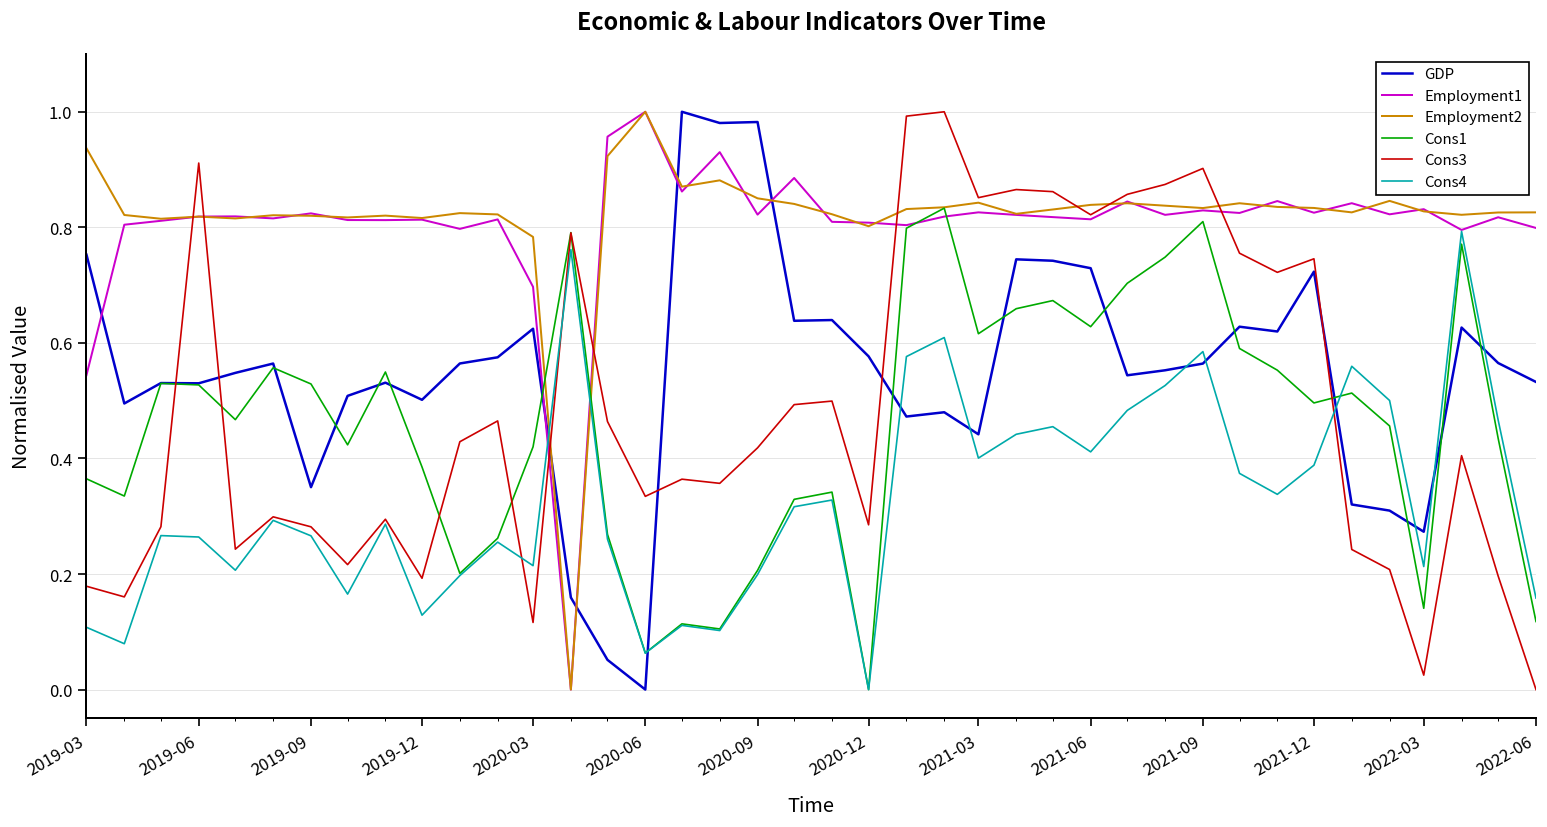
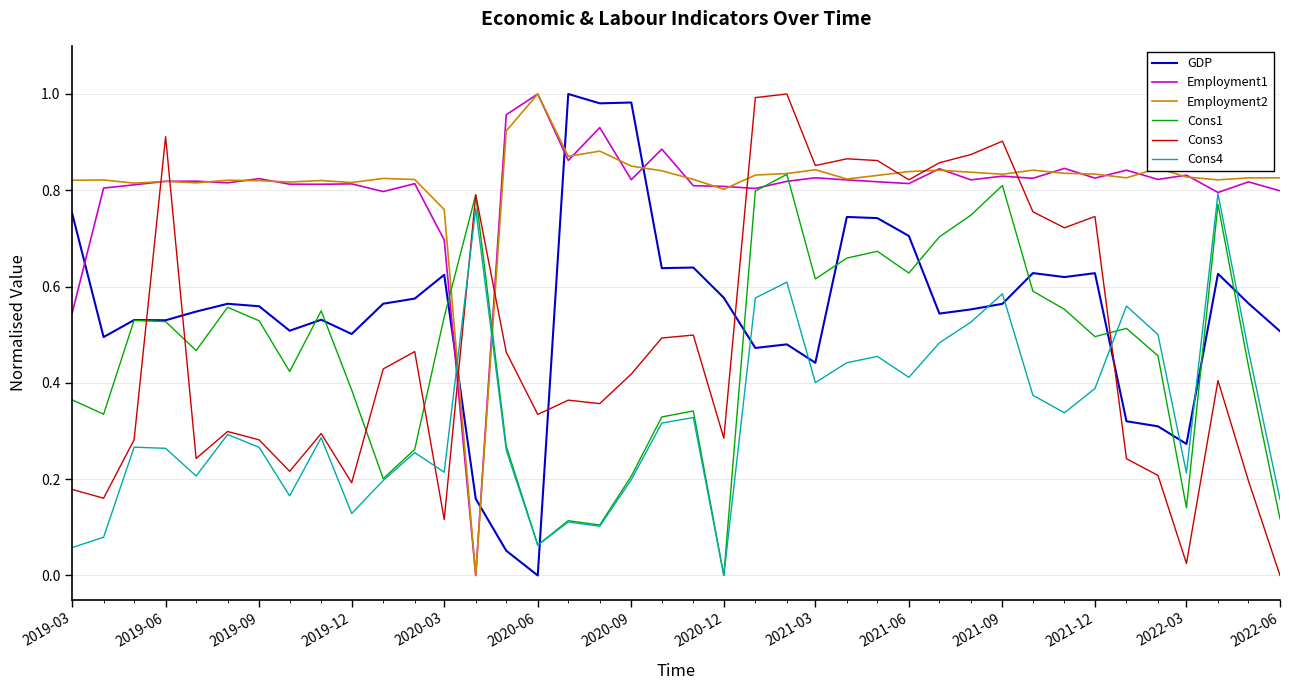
Employment2, 2019-03: 0.94 -> 0.82
Cons4, 2019-03: 0.11 -> 0.06
GDP, 2019-09: 0.35 -> 0.56
Employment2, 2020-03: 0.78 -> 0.76
Cons1, 2020-03: 0.42 -> 0.54
GDP, 2021-06: 0.73 -> 0.71
GDP, 2021-12: 0.72 -> 0.63
GDP, 2022-06: 0.53 -> 0.51
